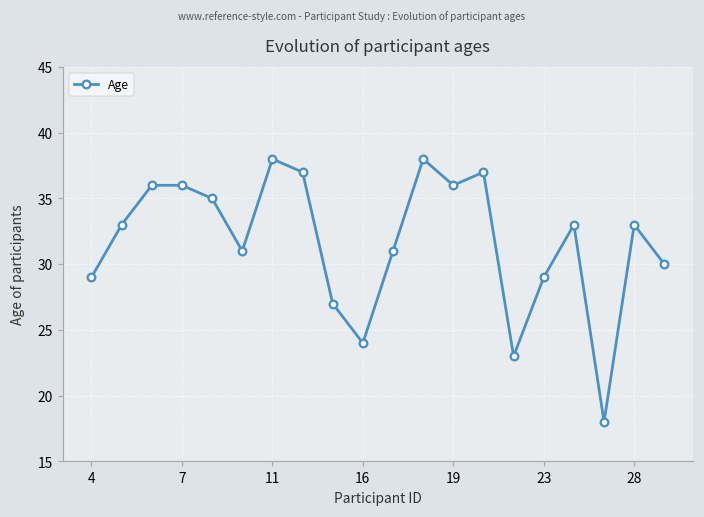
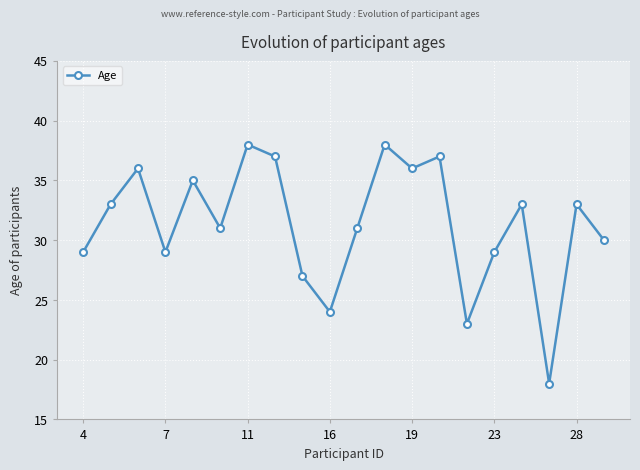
7: 36 -> 29
